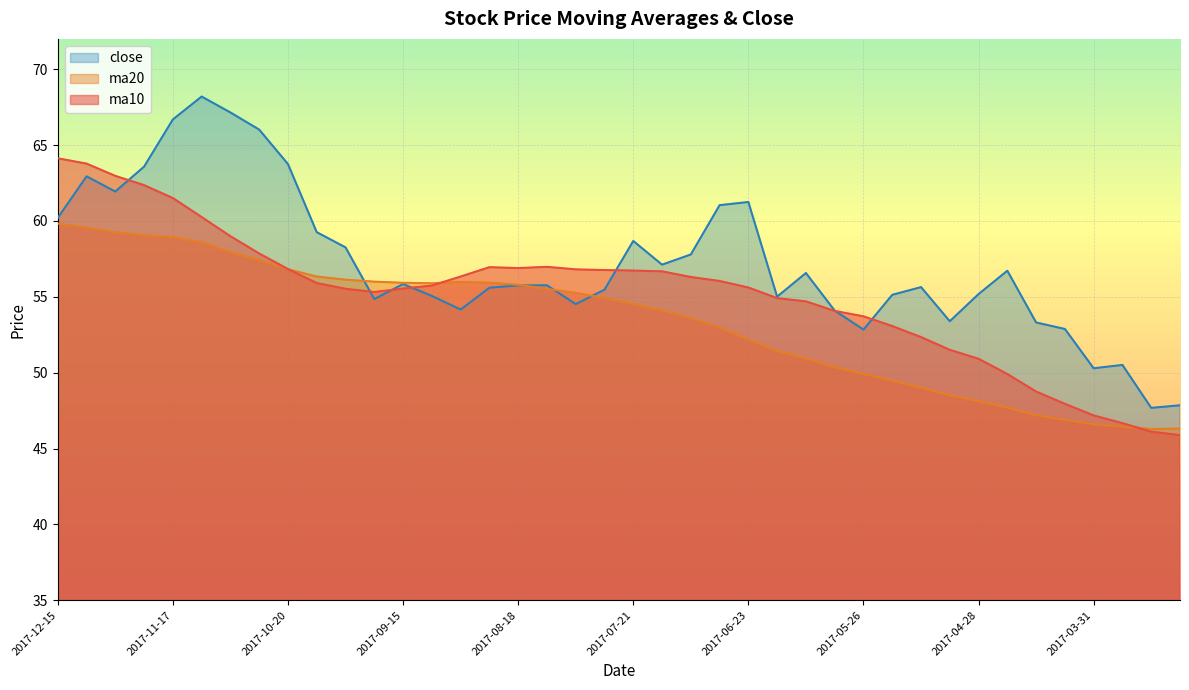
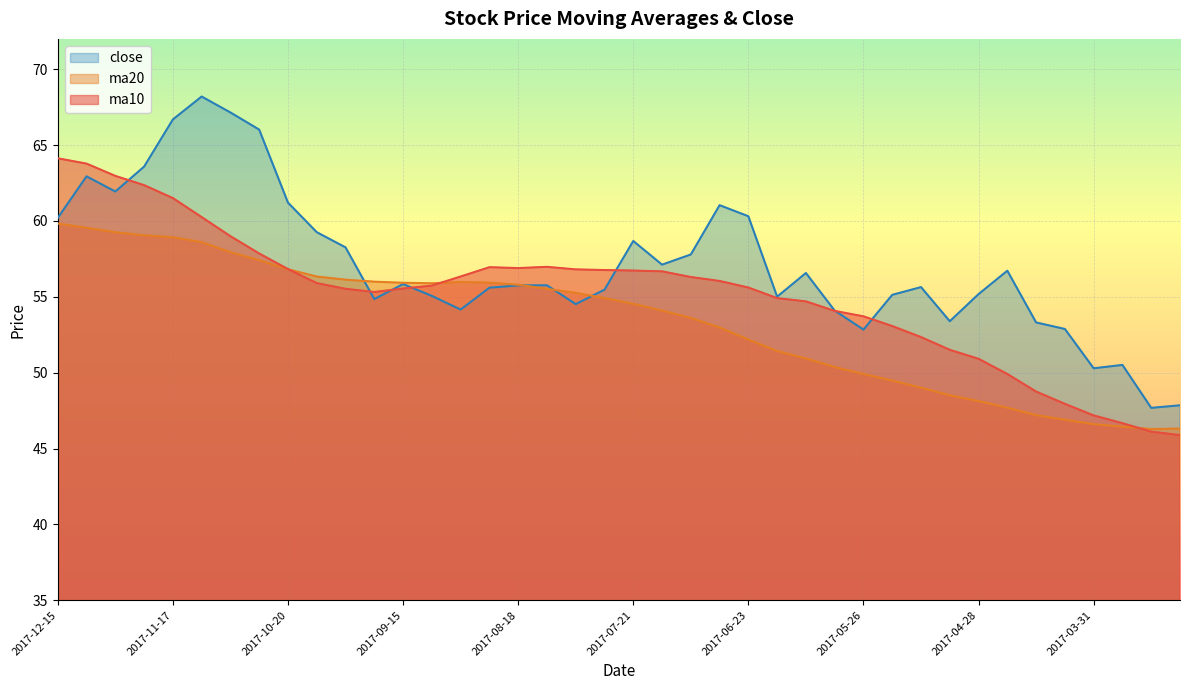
close, 2017-10-20: 63.8 -> 61.2
close, 2017-06-23: 61.3 -> 60.3
